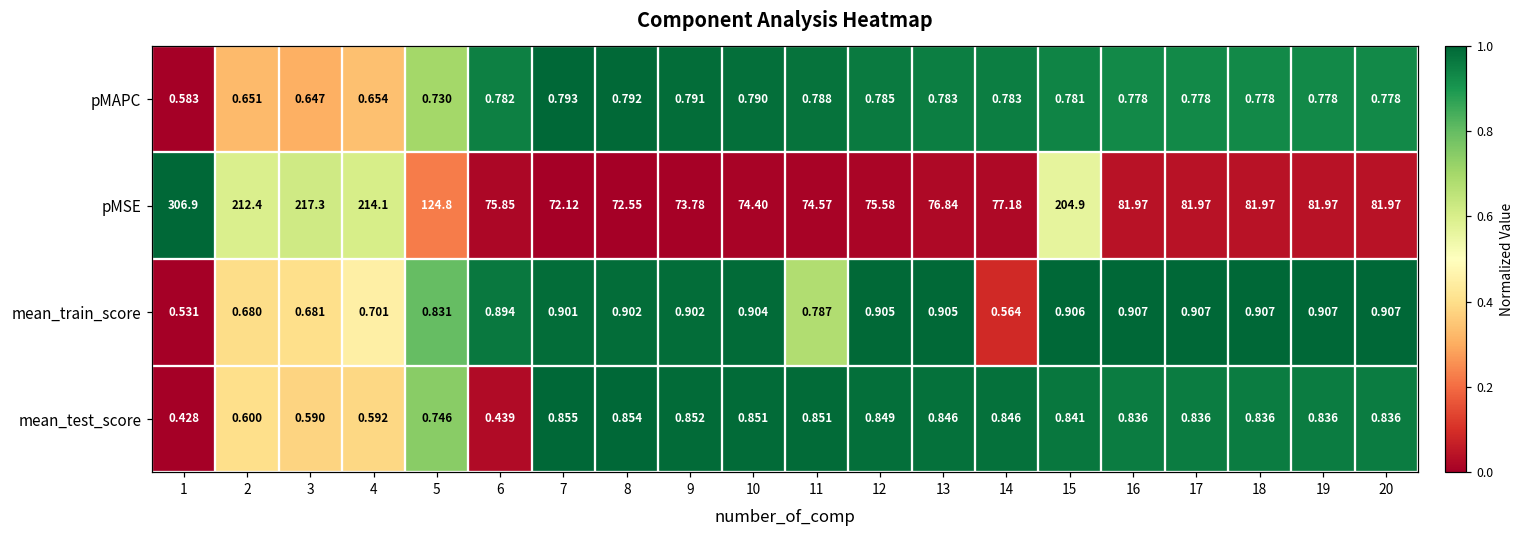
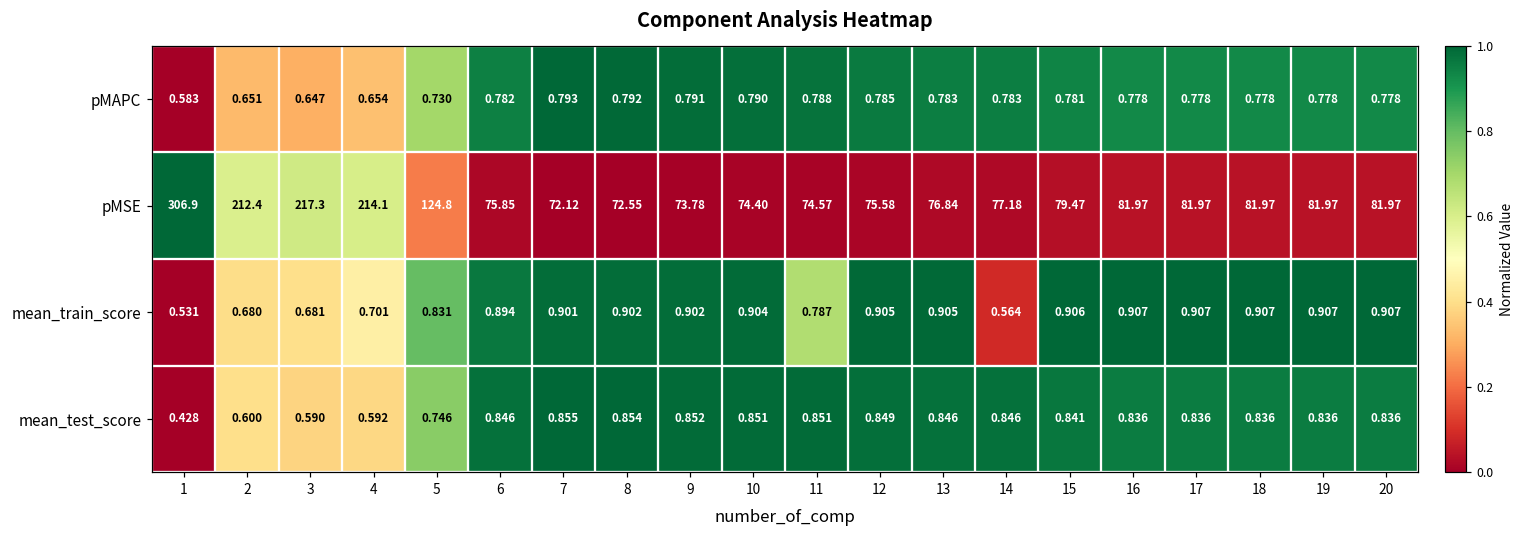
pMSE, 15: 204.9 -> 79.47
mean_test_score, 6: 0.439 -> 0.846
